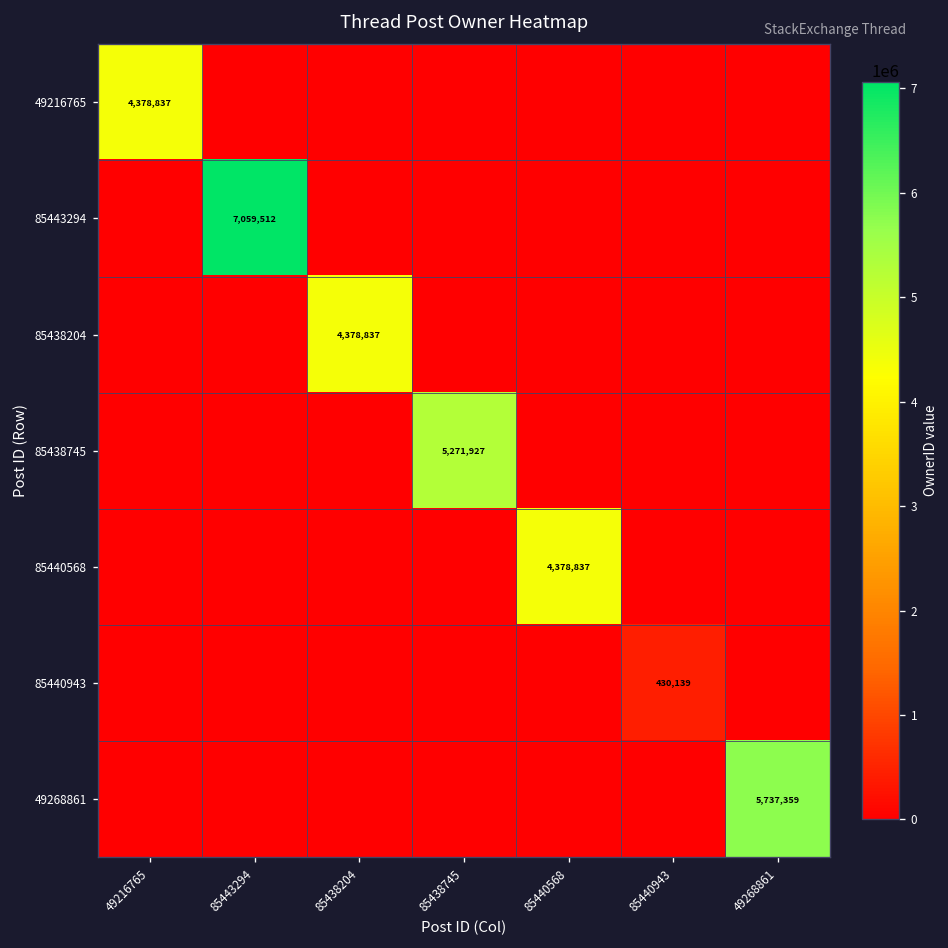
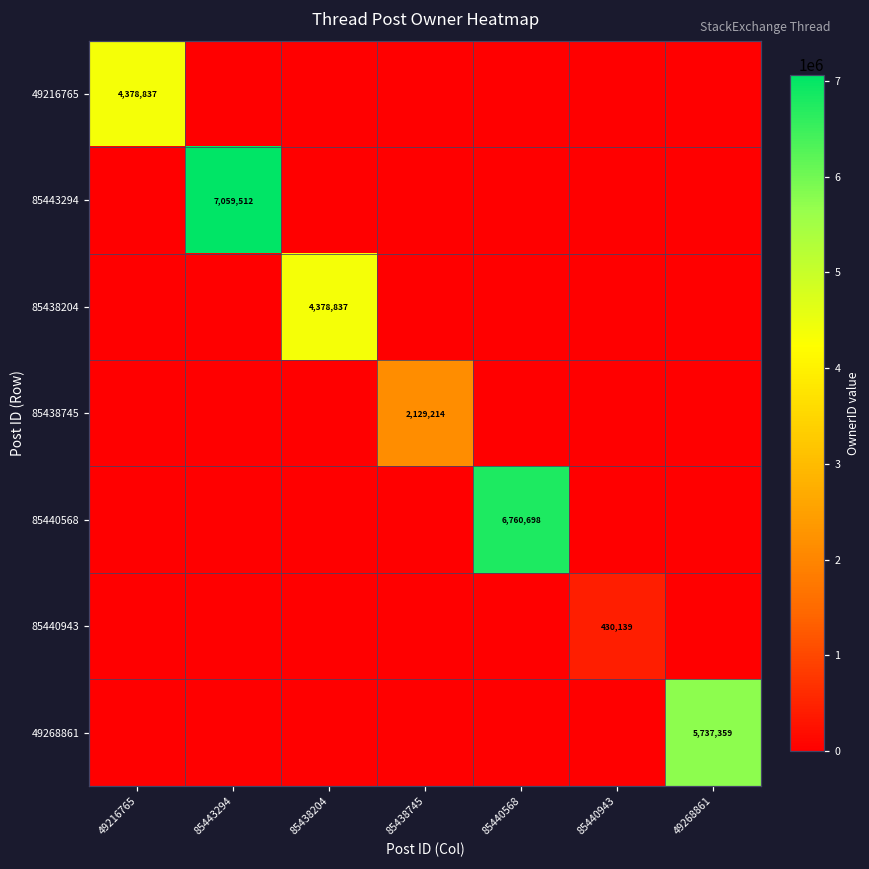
85438745, 85438745: 5,271,927 -> 2,129,214
85440568, 85440568: 4,378,837 -> 6,760,698
